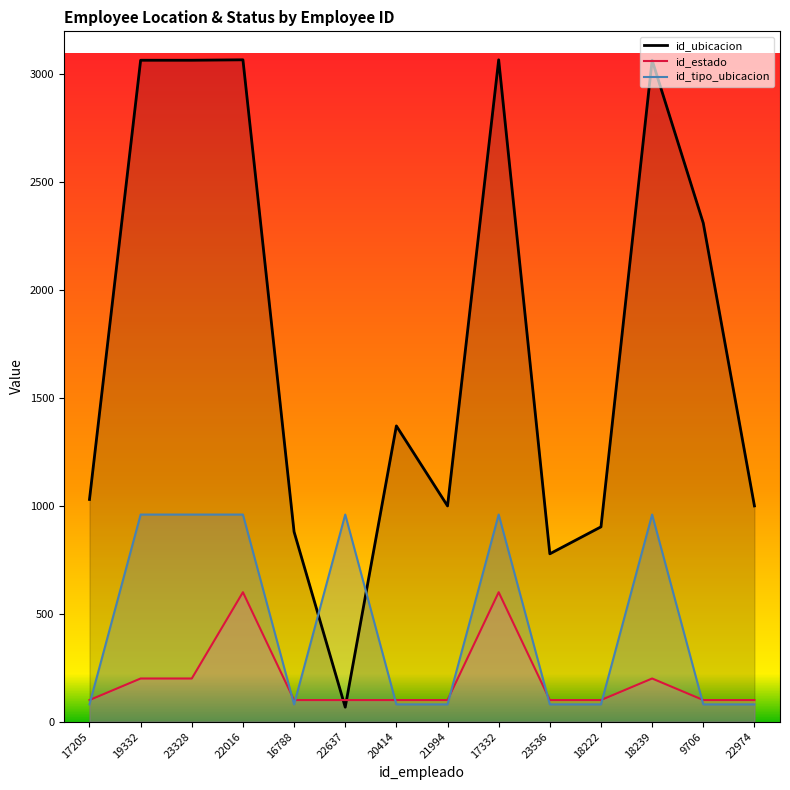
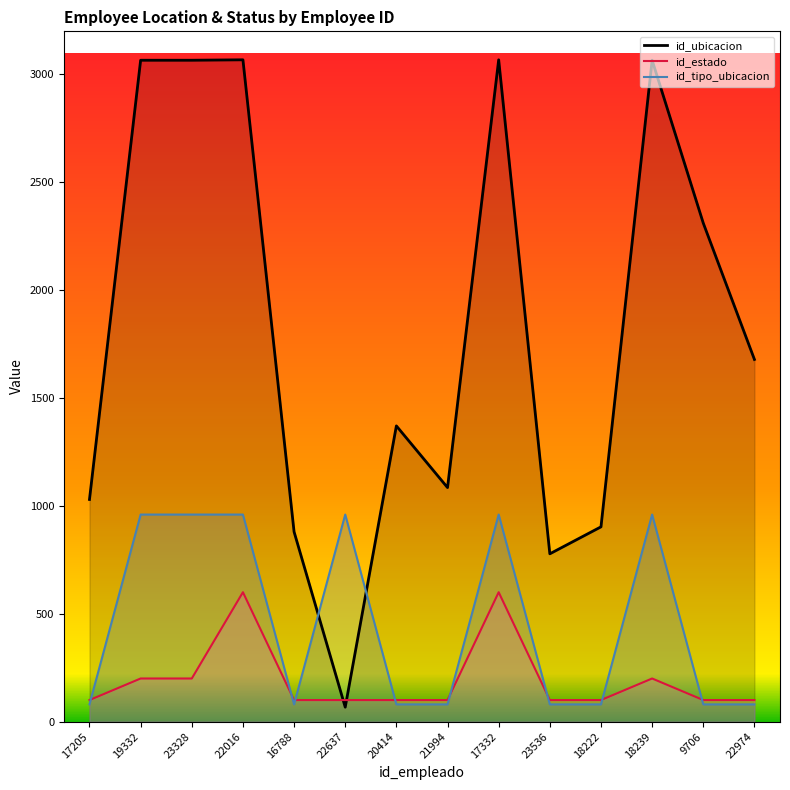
id_ubicacion, 21994: 1000 -> 1090
id_ubicacion, 22974: 1000 -> 1680
